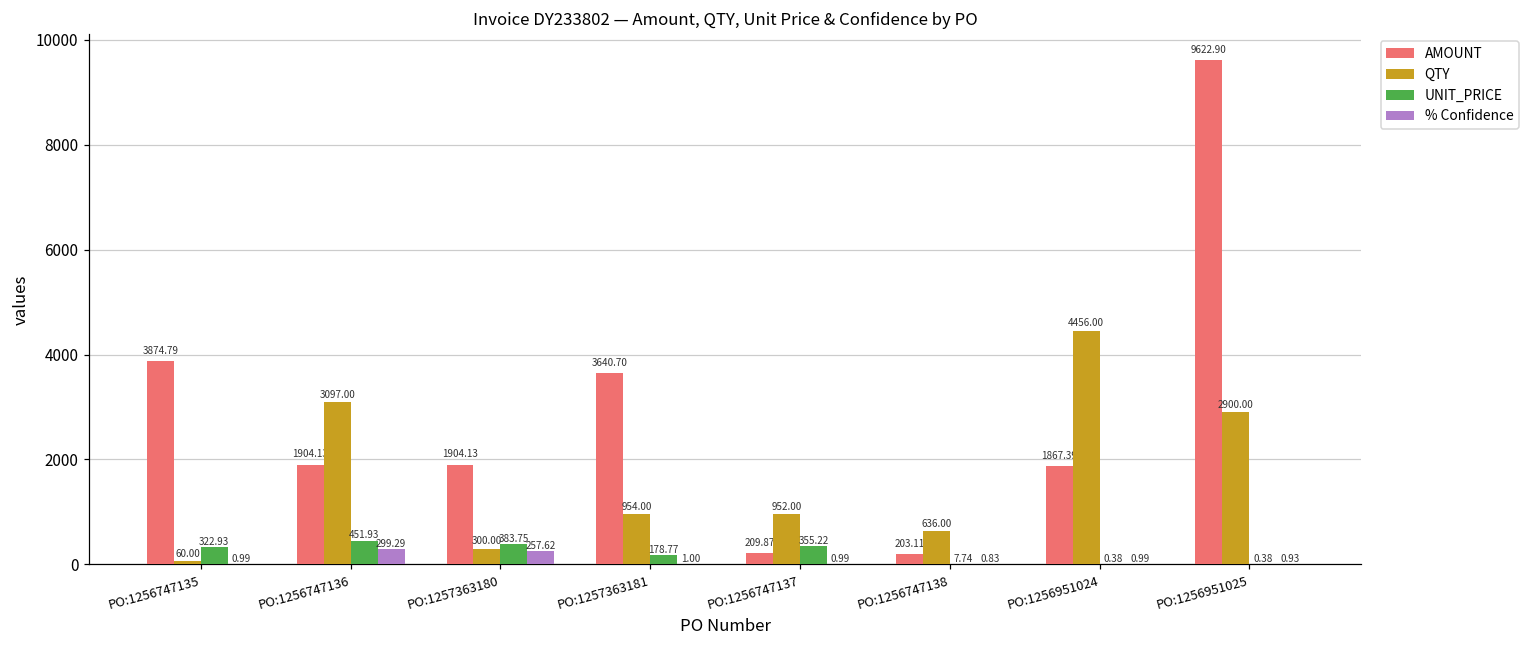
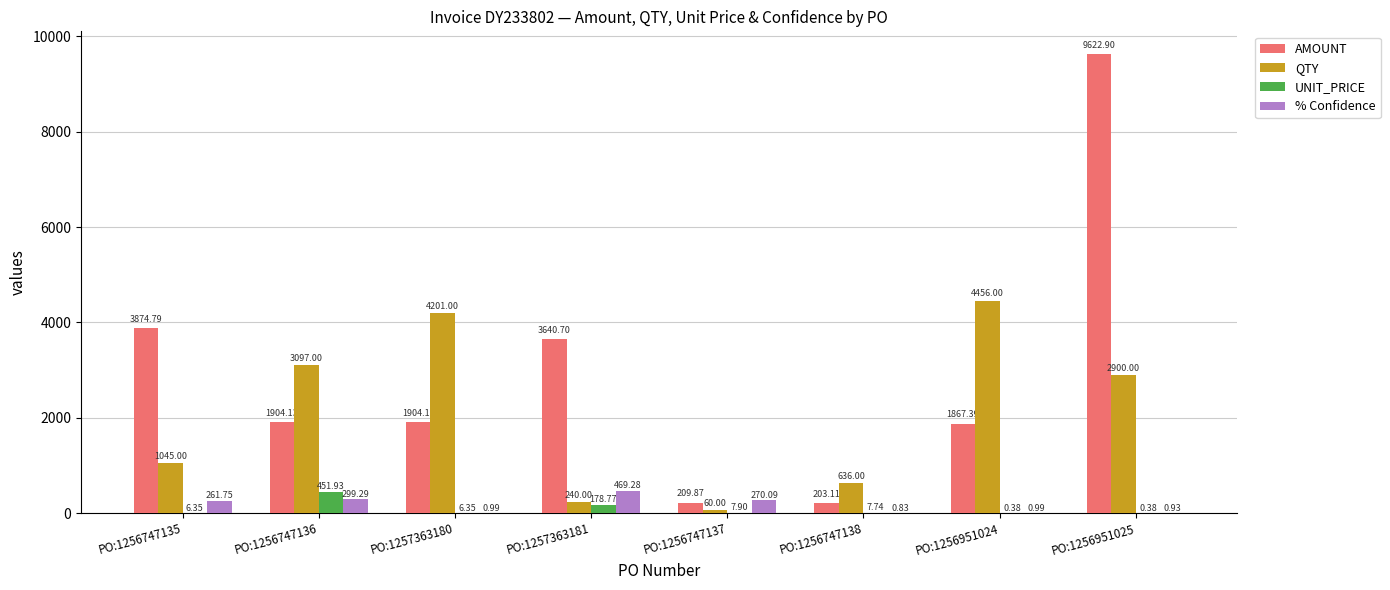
QTY, PO:1256747135: 60.00 -> 1045.00
UNIT_PRICE, PO:1256747135: 322.93 -> 6.35
% Confidence, PO:1256747135: 0.99 -> 261.75
QTY, PO:1257363180: 300.00 -> 4201.00
UNIT_PRICE, PO:1257363180: 383.75 -> 6.35
% Confidence, PO:1257363180: 257.62 -> 0.99
QTY, PO:1257363181: 954.00 -> 240.00
% Confidence, PO:1257363181: 1.00 -> 469.28
QTY, PO:1256747137: 952.00 -> 60.00
UNIT_PRICE, PO:1256747137: 355.22 -> 7.90
% Confidence, PO:1256747137: 0.99 -> 270.09
